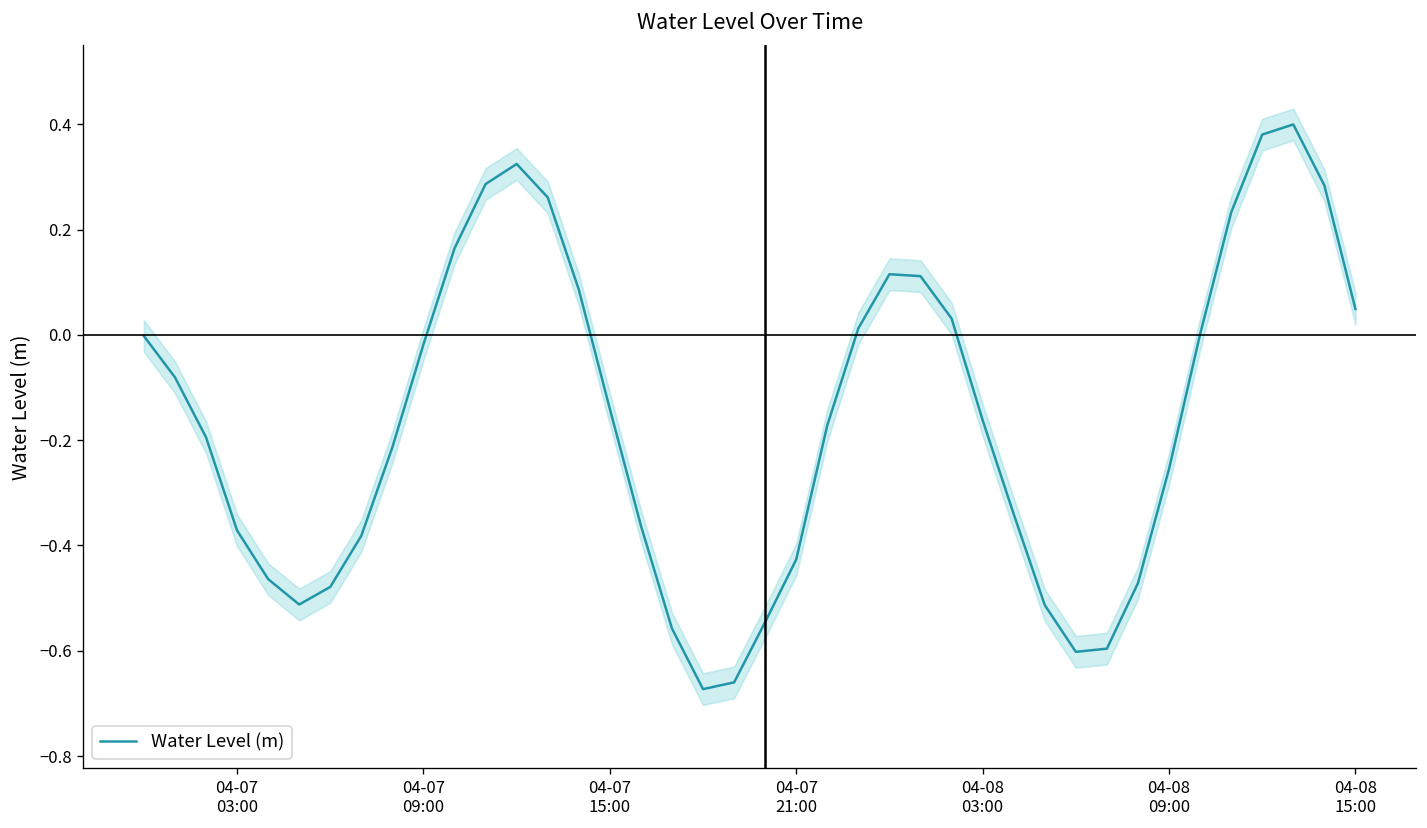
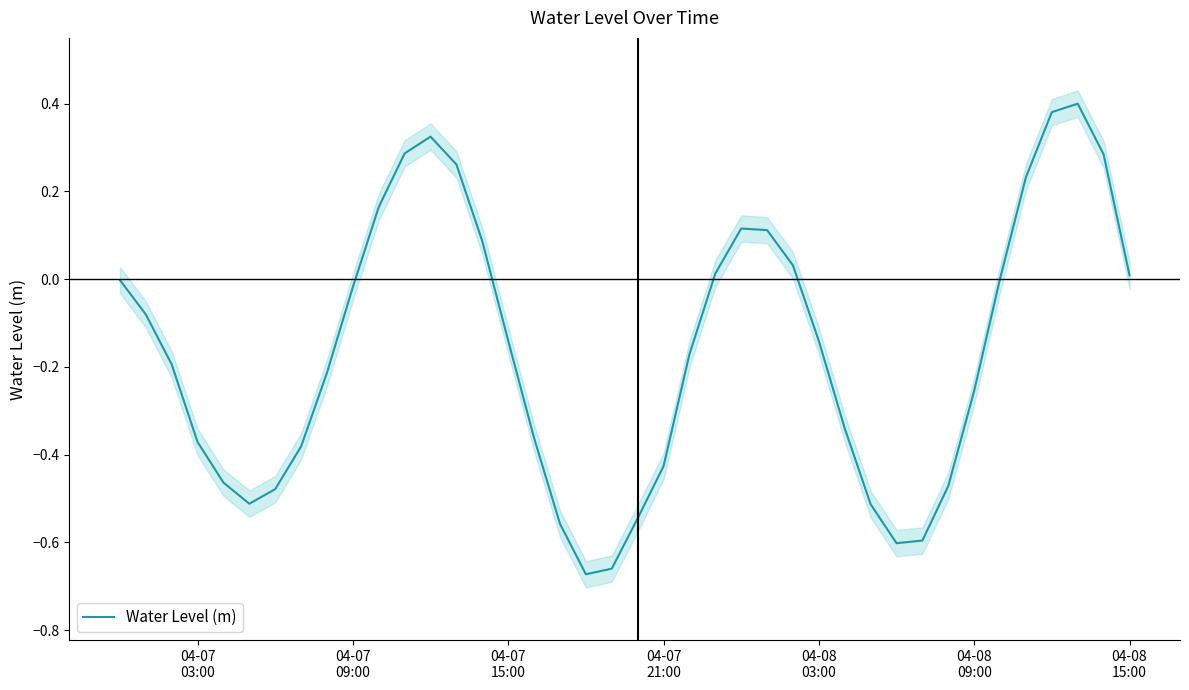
Water Level (m), 04-08 03:00: -0.16 -> -0.14
Water Level (m), 04-08 15:00: 0.05 -> 0.01
